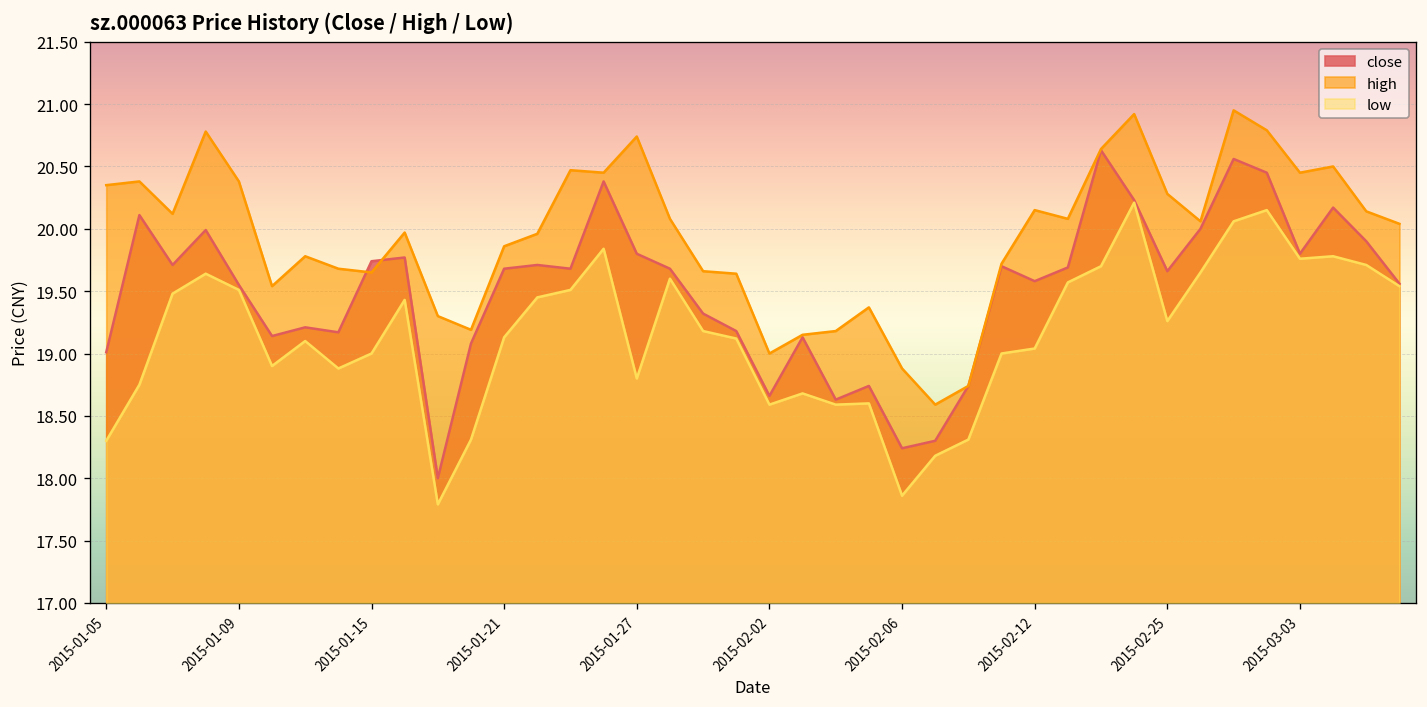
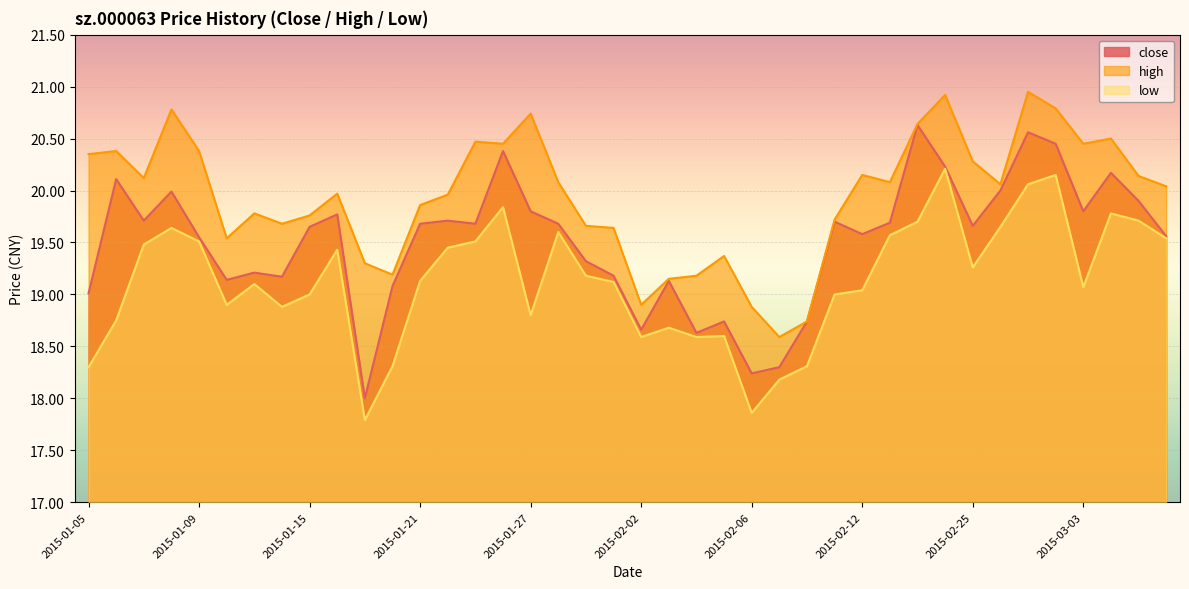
close, 2015-01-15: 19.74 -> 19.65
high, 2015-01-15: 19.65 -> 19.76
high, 2015-02-02: 19.0 -> 18.9
low, 2015-03-03: 19.76 -> 19.07
